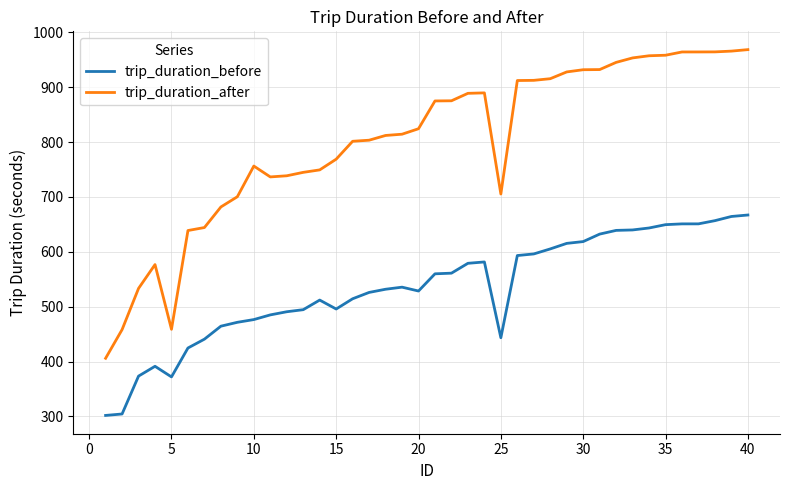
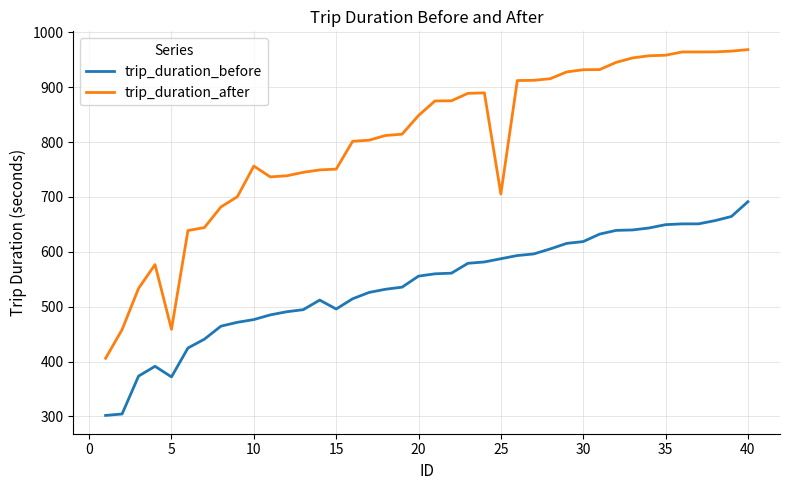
trip_duration_after, 15: 770 -> 750
trip_duration_before, 20: 530 -> 560
trip_duration_after, 20: 820 -> 850
trip_duration_before, 25: 440 -> 590
trip_duration_before, 40: 670 -> 690
